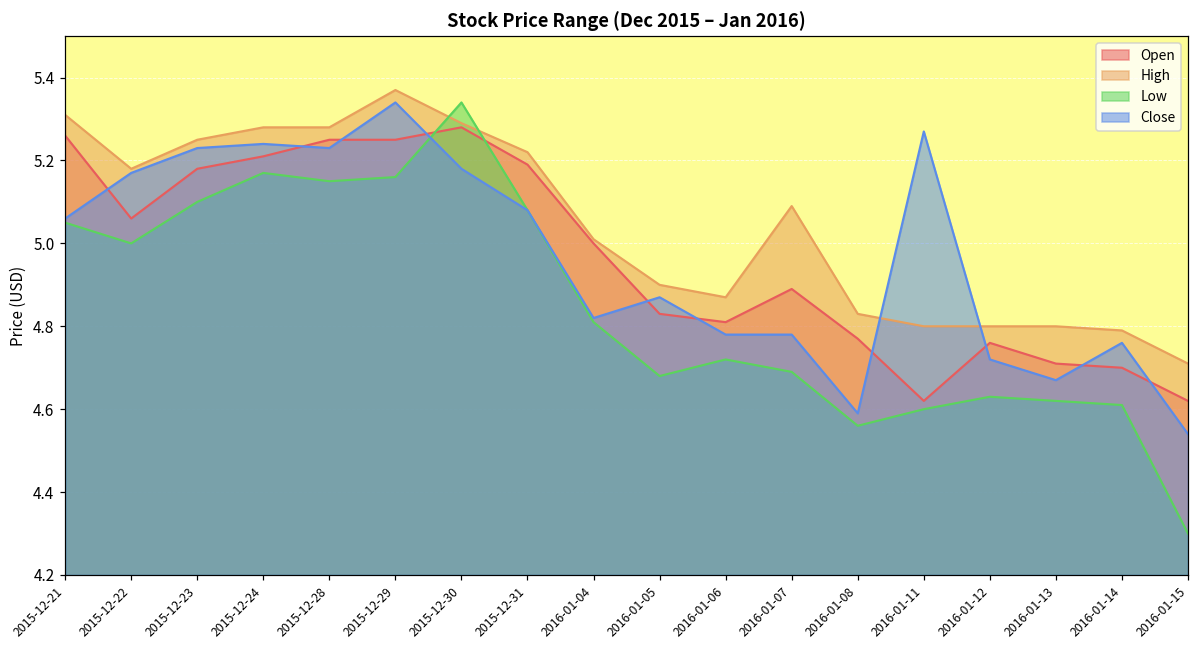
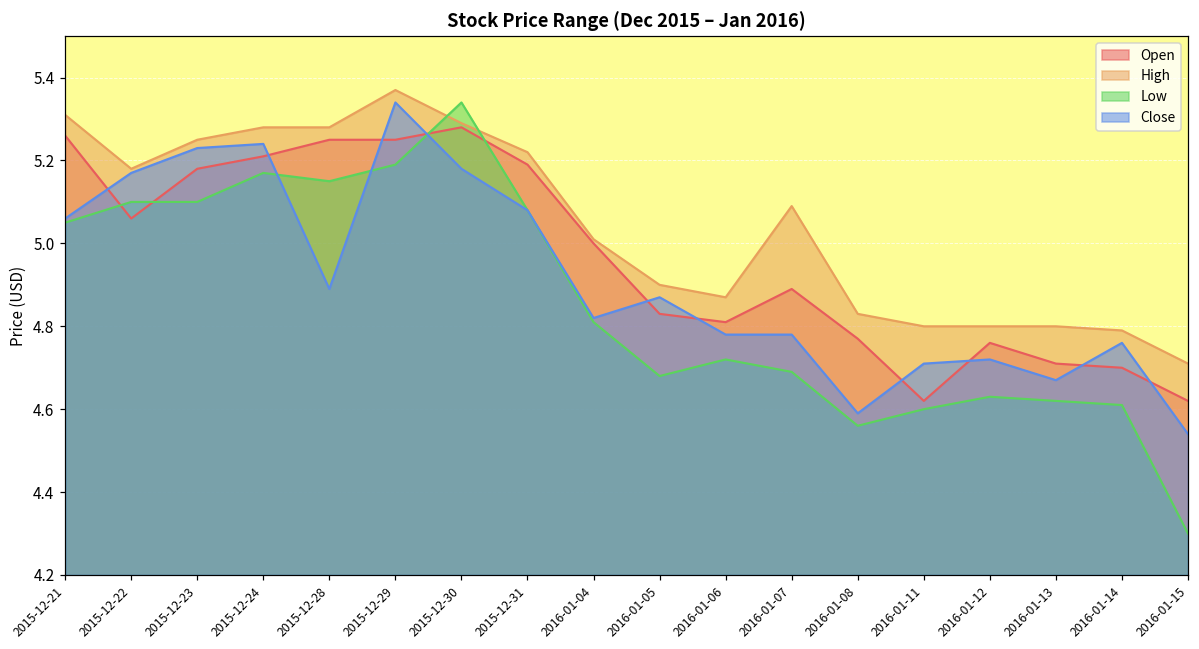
Low, 2015-12-22: 5.0 -> 5.1
Close, 2015-12-28: 5.23 -> 4.89
Low, 2015-12-29: 5.16 -> 5.19
Close, 2016-01-11: 5.27 -> 4.71
